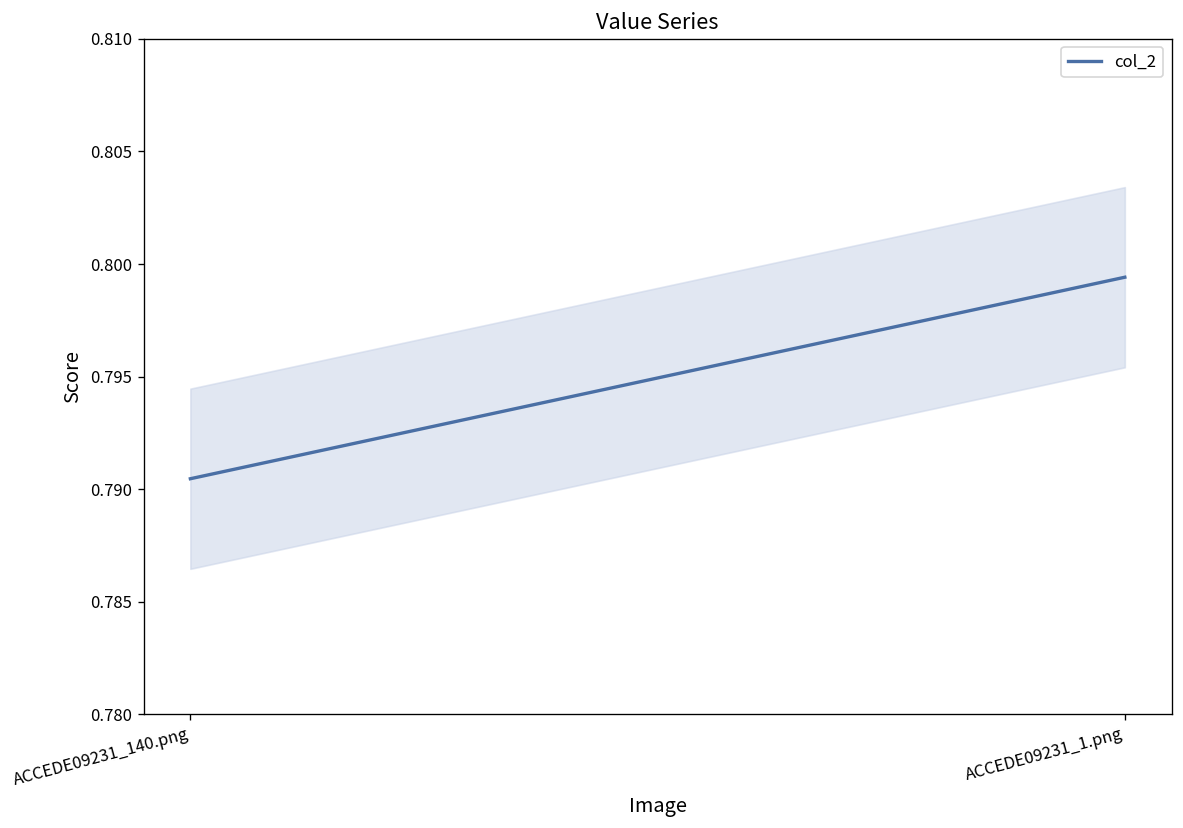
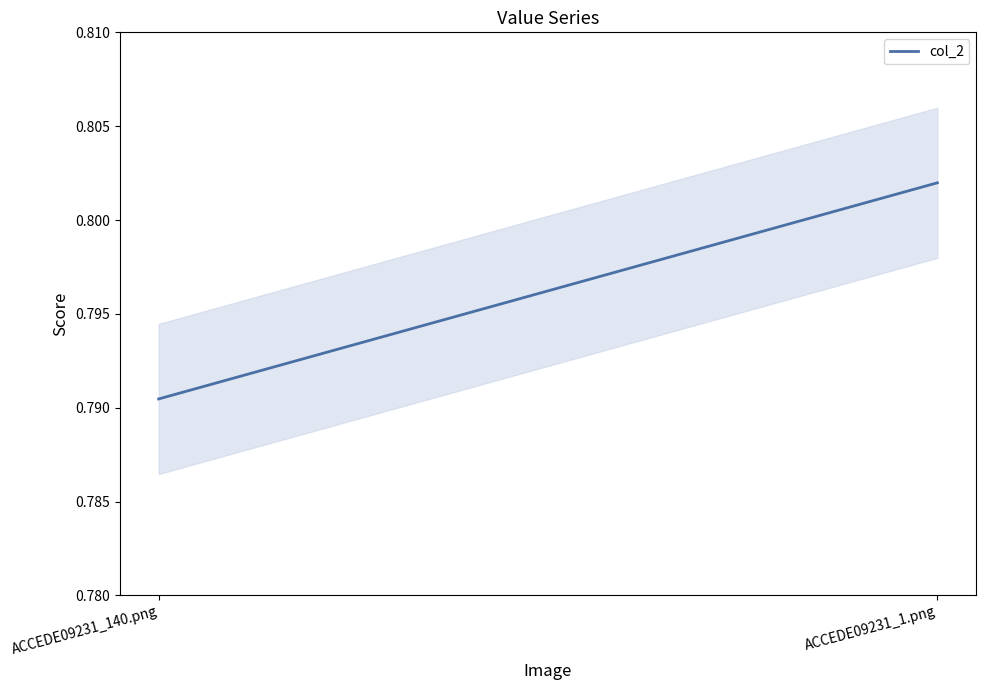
col_2, ACCEDE09231_1.png: 0.7994 -> 0.8020
